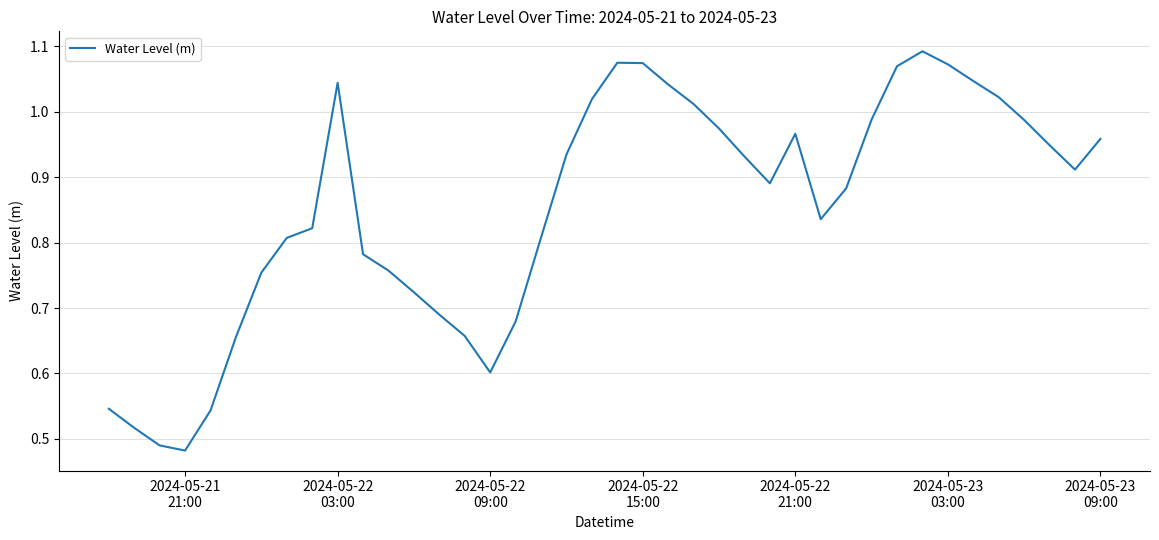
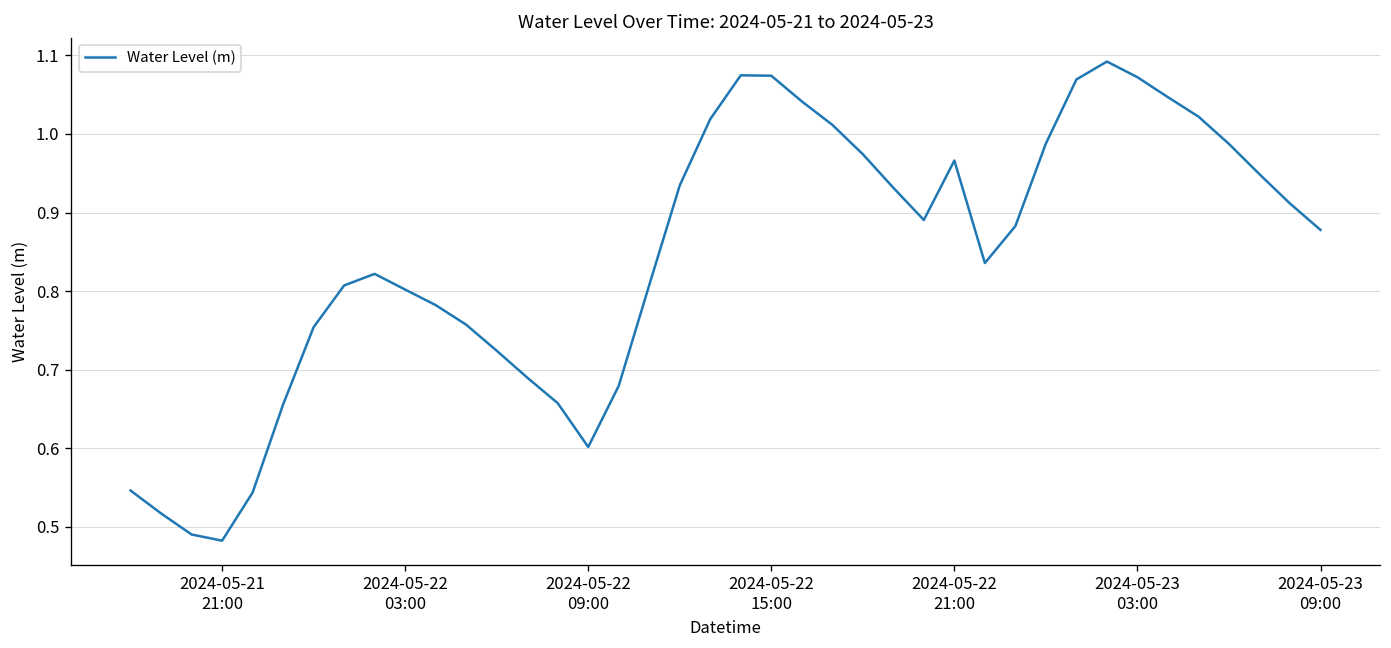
2024-05-22 03:00: 1.04 -> 0.80
2024-05-23 09:00: 0.96 -> 0.88
